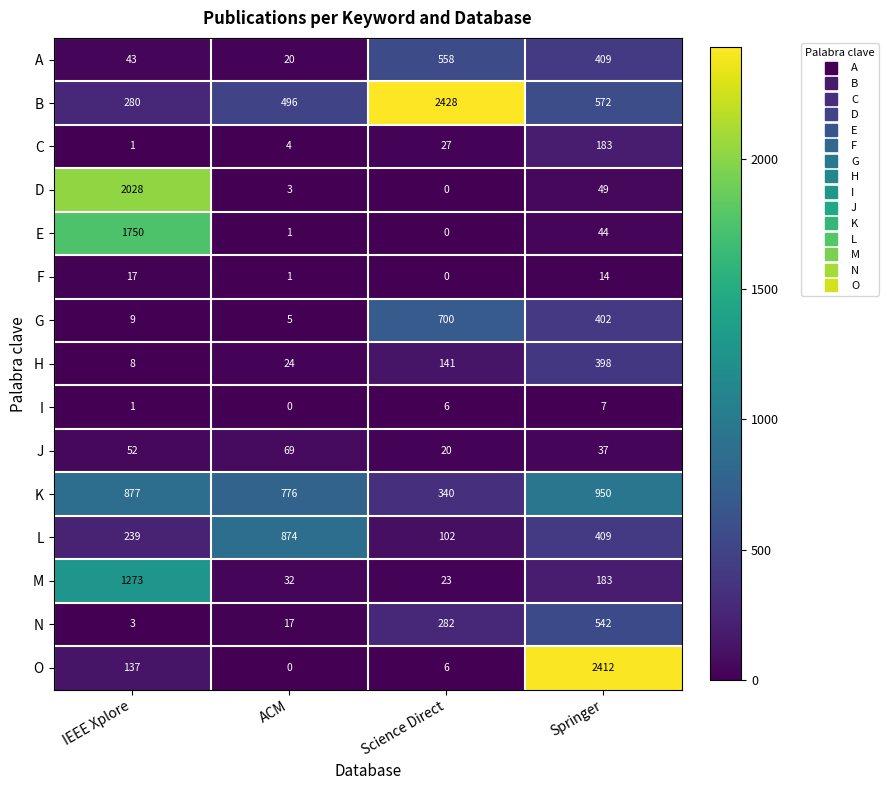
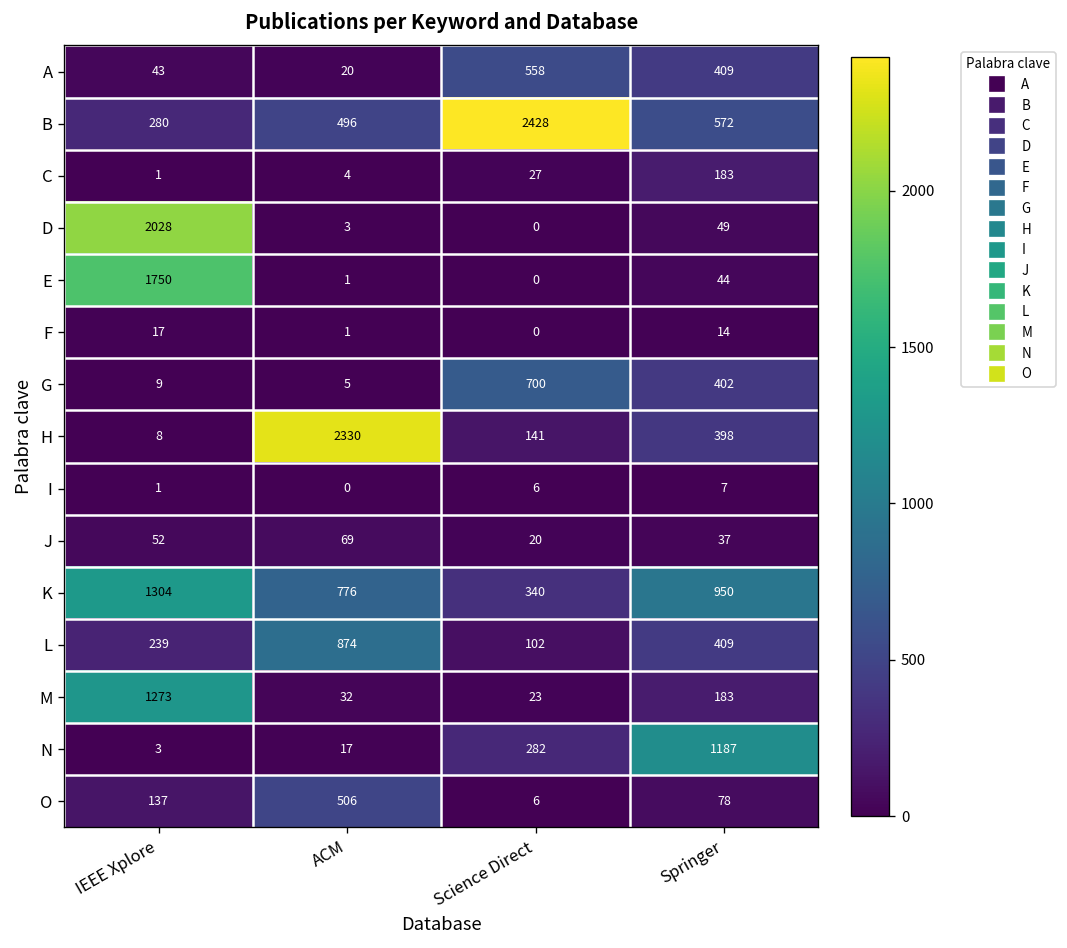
H, ACM: 24 -> 2330
K, IEEE Xplore: 877 -> 1304
N, Springer: 542 -> 1187
O, ACM: 0 -> 506
O, Springer: 2412 -> 78
